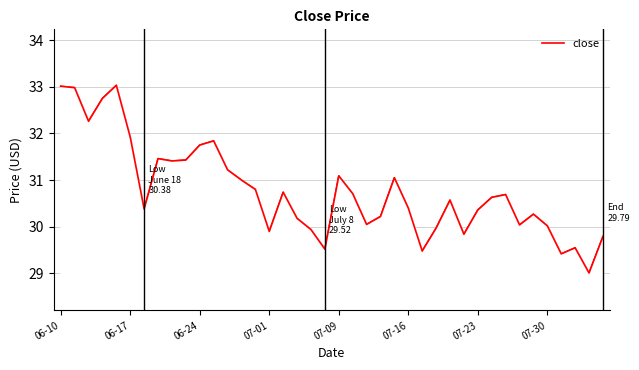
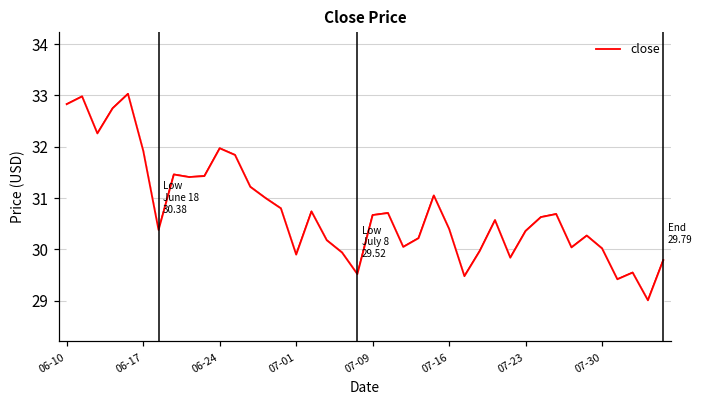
06-10: 33.0 -> 32.8
06-24: 31.8 -> 32.0
07-09: 31.1 -> 30.7
